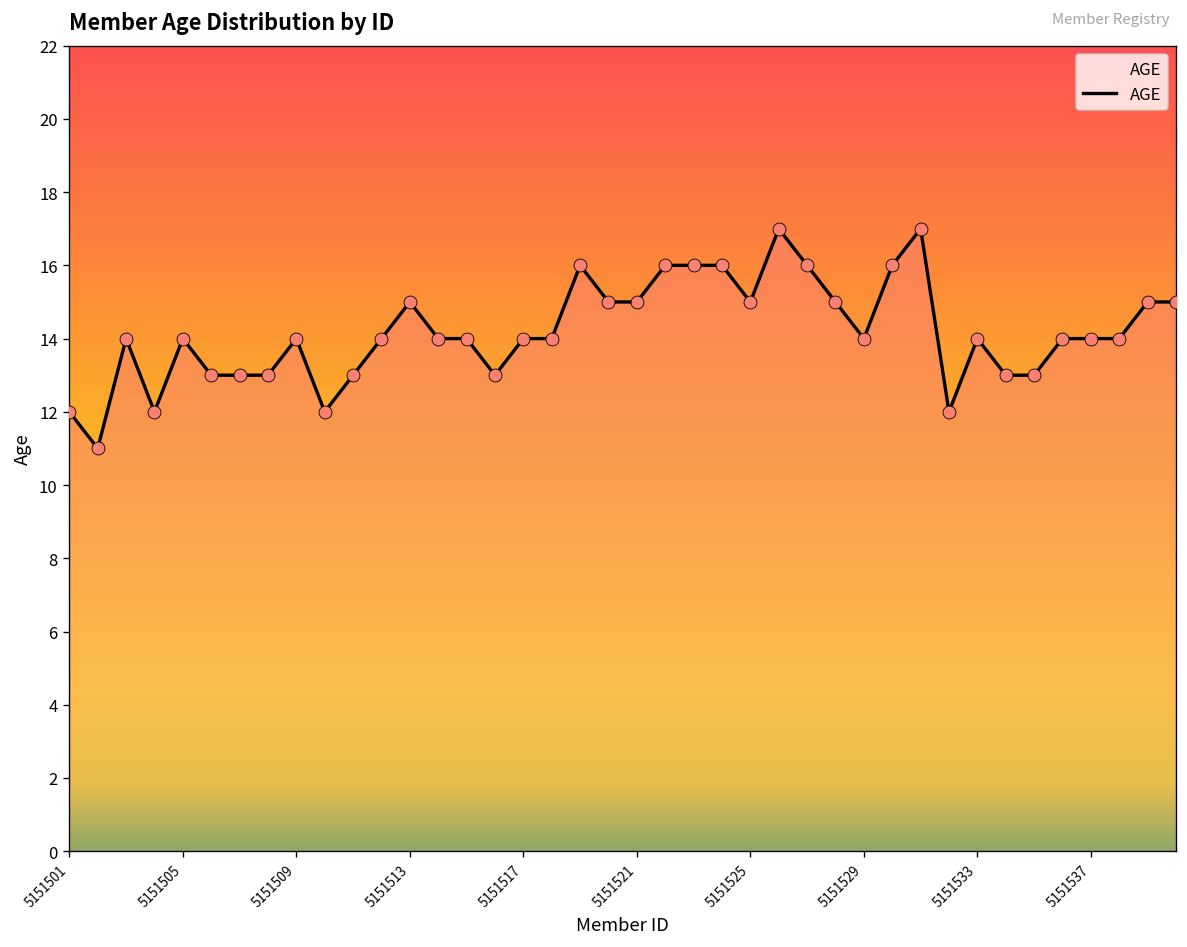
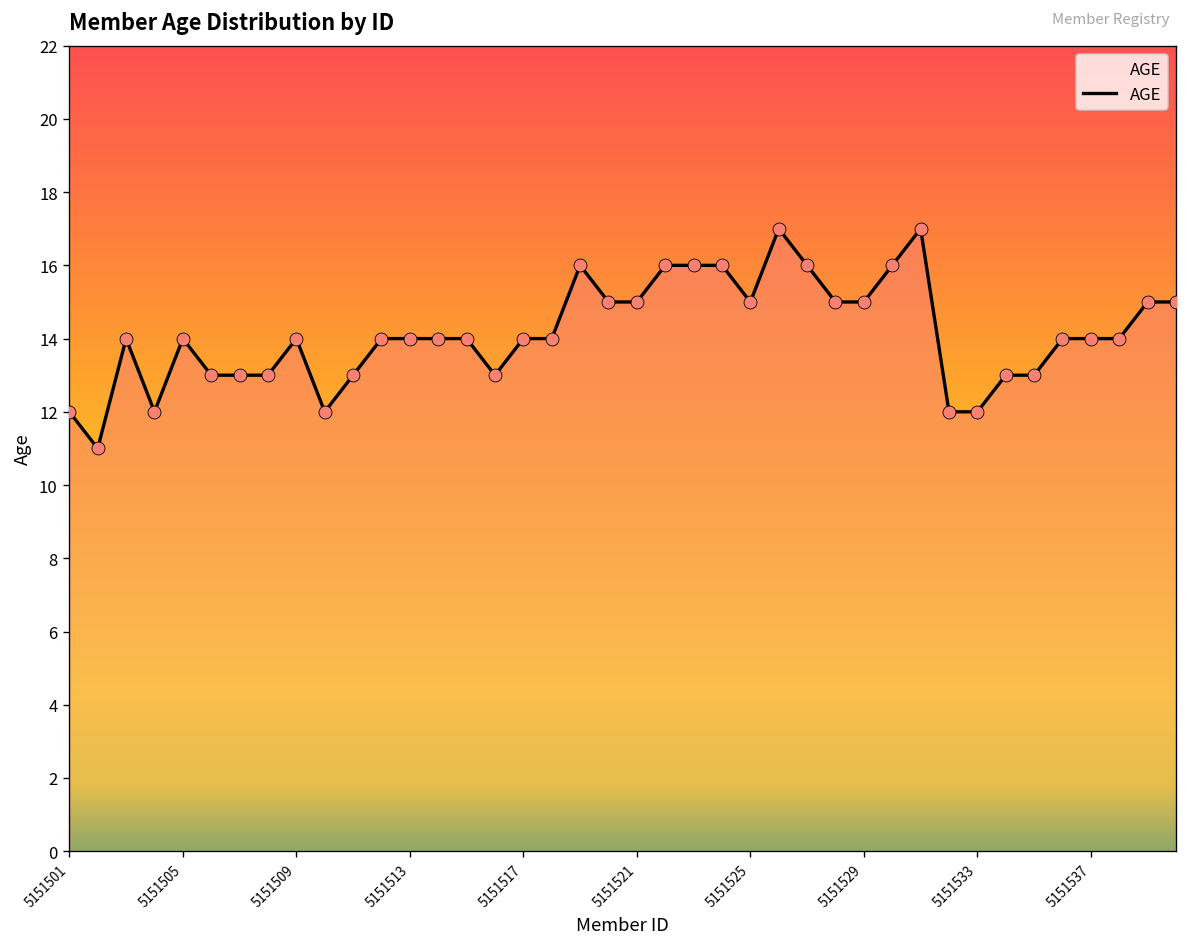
5151513: 15 -> 14
5151529: 14 -> 15
5151533: 14 -> 12
